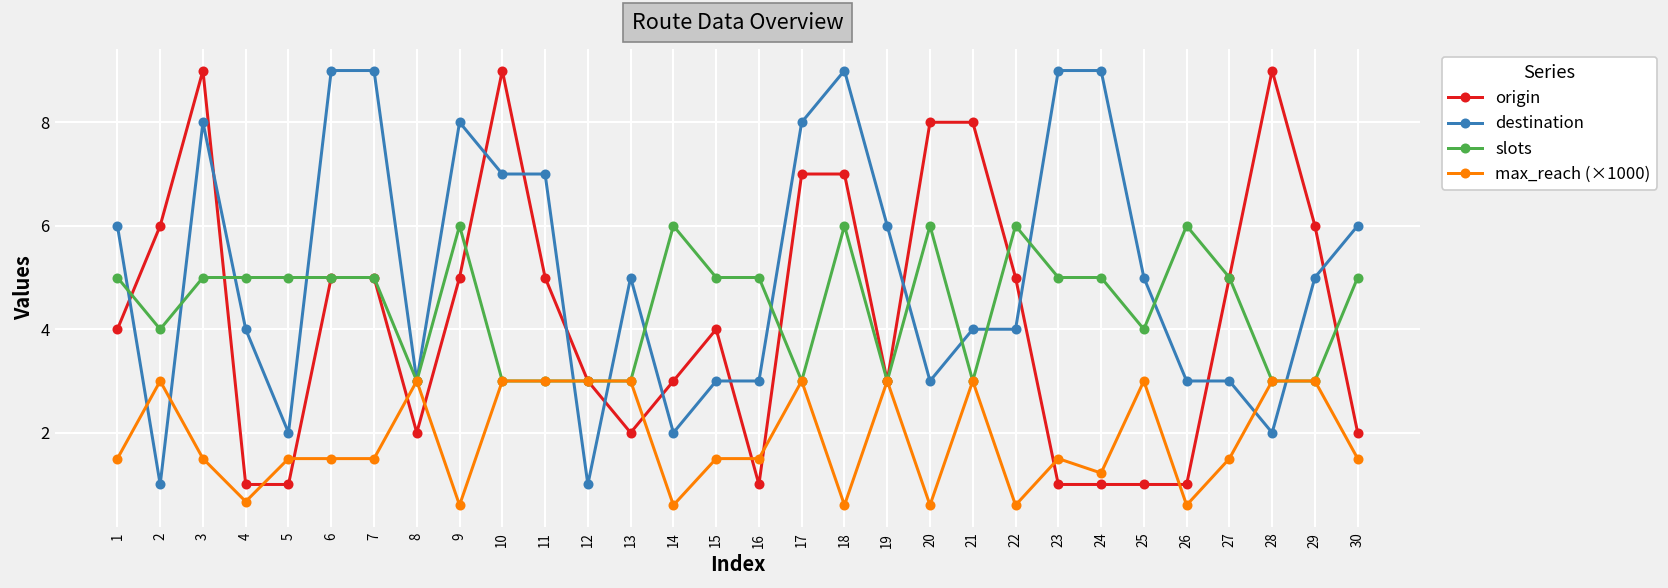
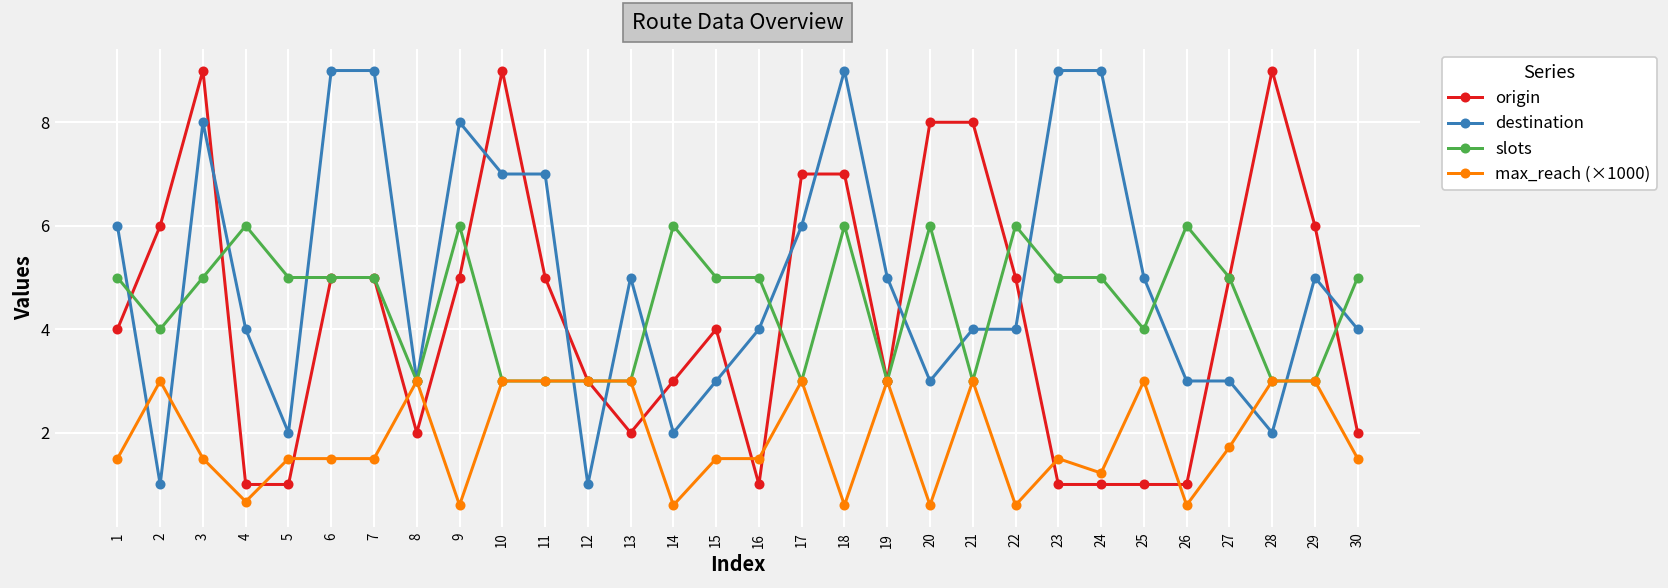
slots, 4: 5 -> 6
destination, 16: 3 -> 4
destination, 17: 8 -> 6
destination, 19: 6 -> 5
max_reach (×1000), 27: 1.5 -> 1.7
destination, 30: 6 -> 4
